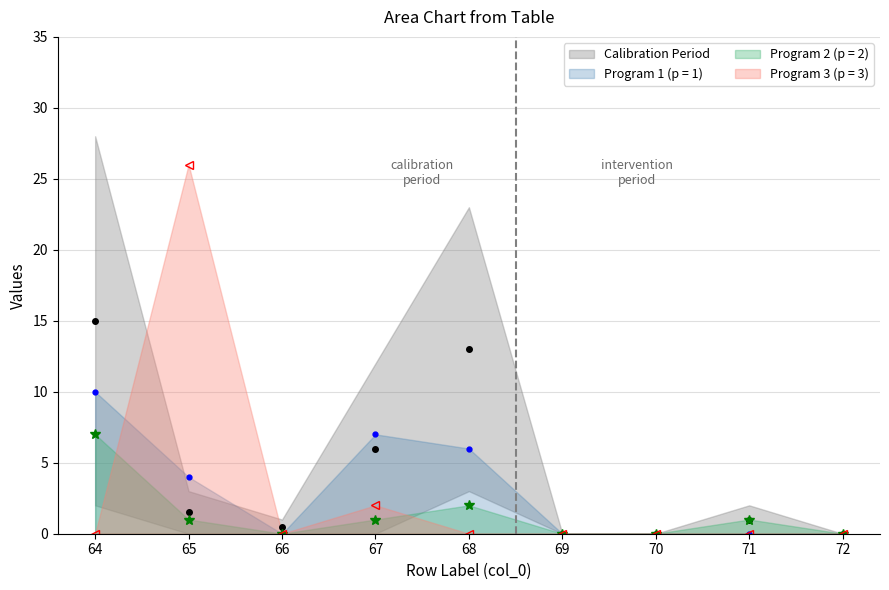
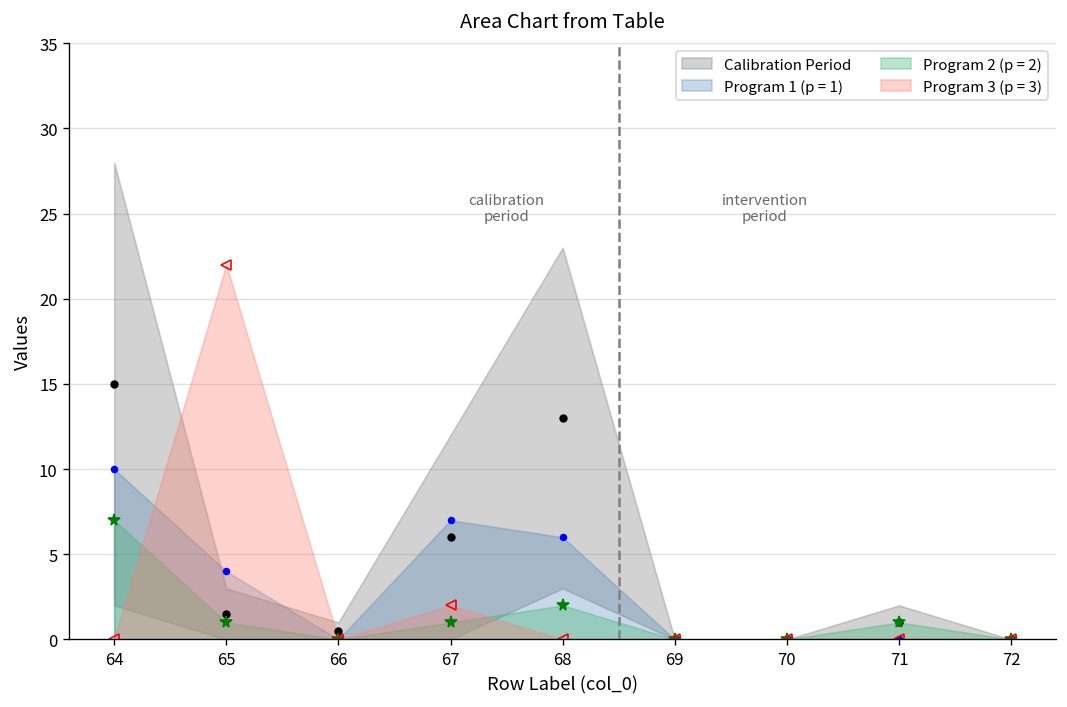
Program 3 (p = 3), 65: 26 -> 22
